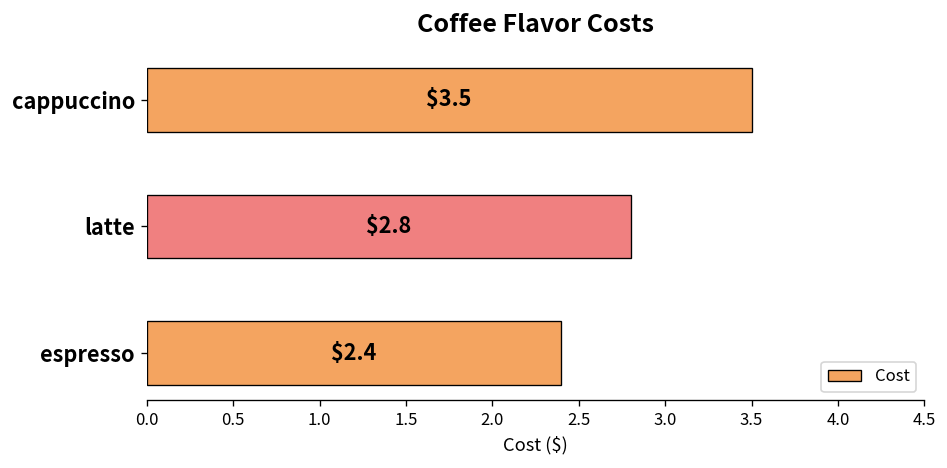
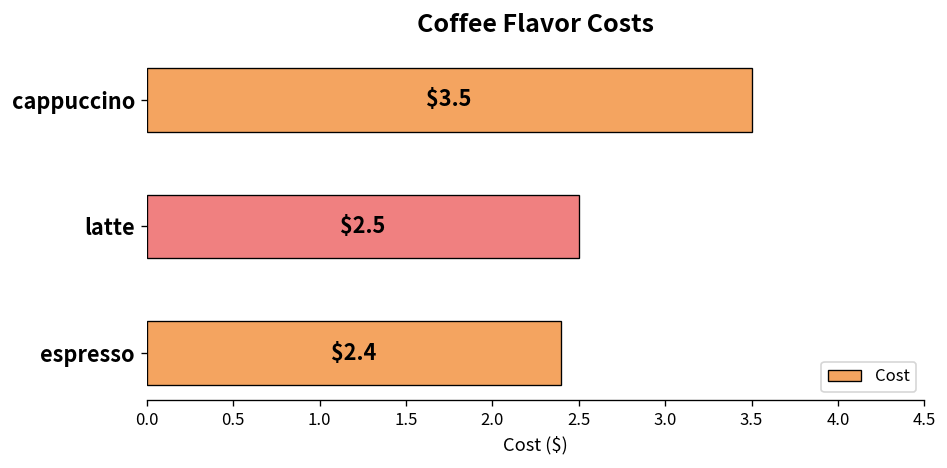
latte: $2.8 -> $2.5
